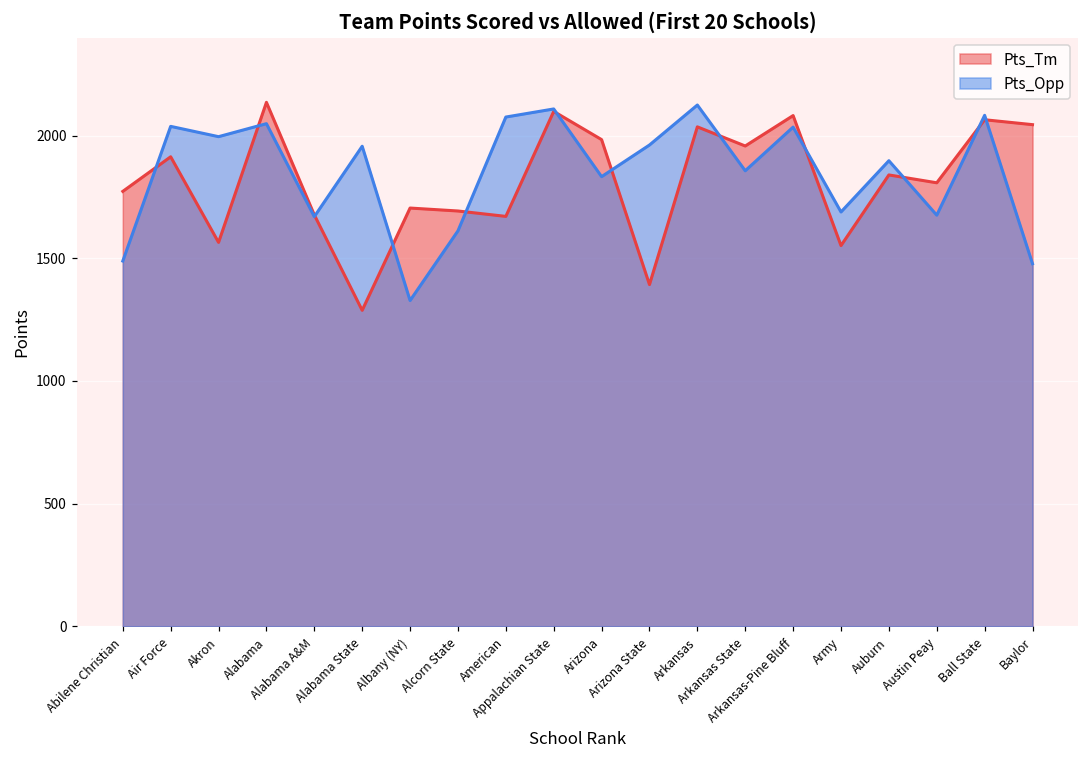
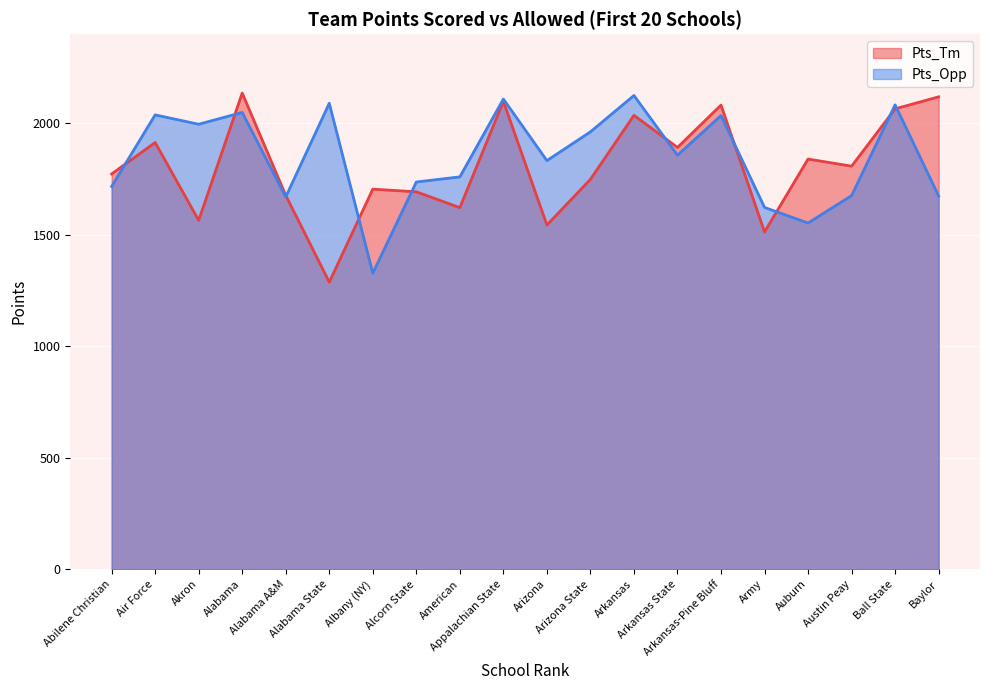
Pts_Opp, Abilene Christian: 1490 -> 1720
Pts_Opp, Alabama State: 1960 -> 2090
Pts_Opp, Alcorn State: 1610 -> 1740
Pts_Tm, American: 1670 -> 1620
Pts_Opp, American: 2080 -> 1760
Pts_Tm, Arizona: 1980 -> 1540
Pts_Tm, Arizona State: 1390 -> 1750
Pts_Tm, Arkansas State: 1960 -> 1890
Pts_Tm, Army: 1550 -> 1510
Pts_Opp, Army: 1690 -> 1620
Pts_Opp, Auburn: 1900 -> 1550
Pts_Tm, Baylor: 2050 -> 2120
Pts_Opp, Baylor: 1480 -> 1670
